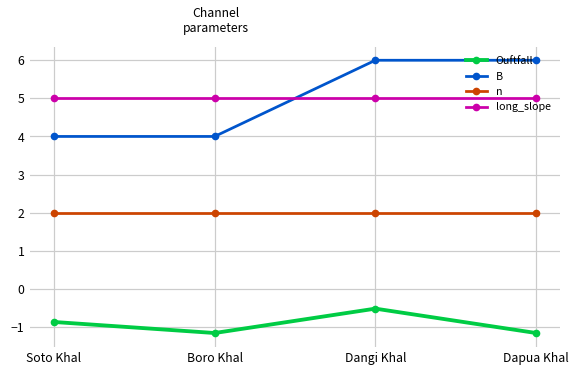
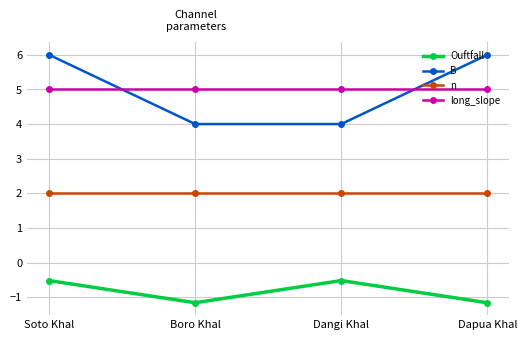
Ouftfall, Soto Khal: -0.9 -> -0.5
B, Soto Khal: 4 -> 6
B, Dangi Khal: 6 -> 4
